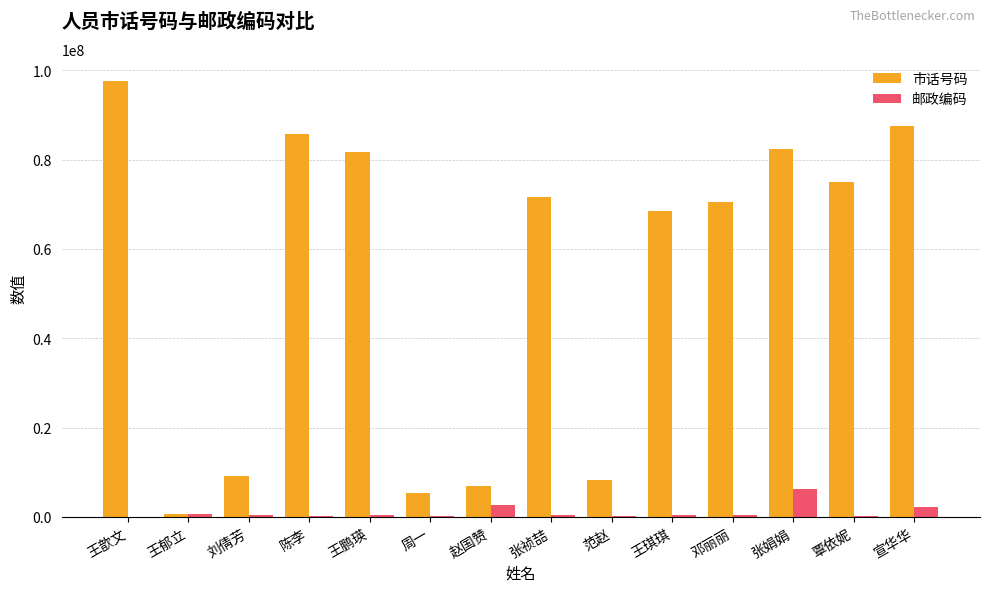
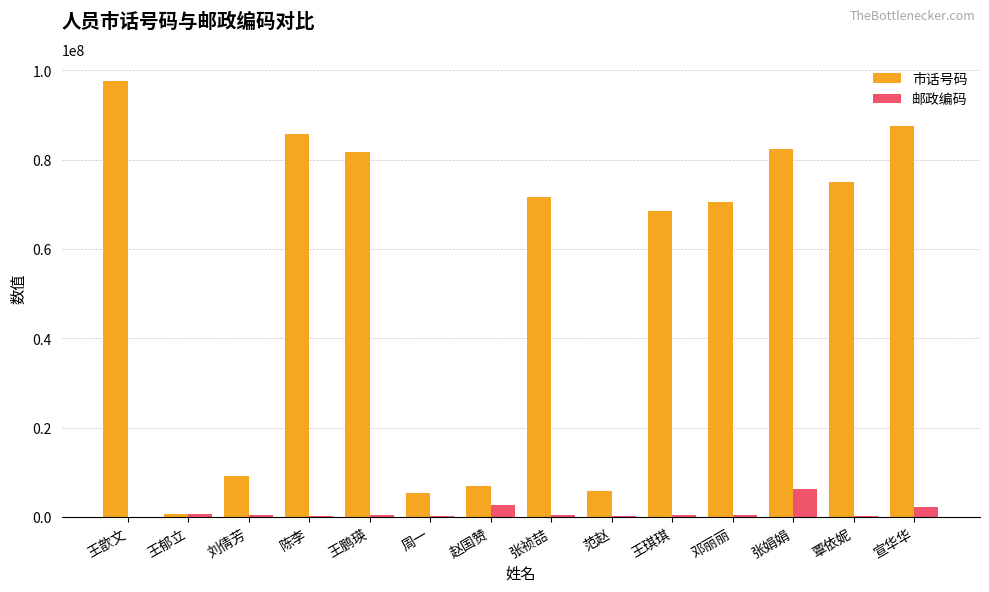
市话号码, 范赵: 8000000 -> 6000000
